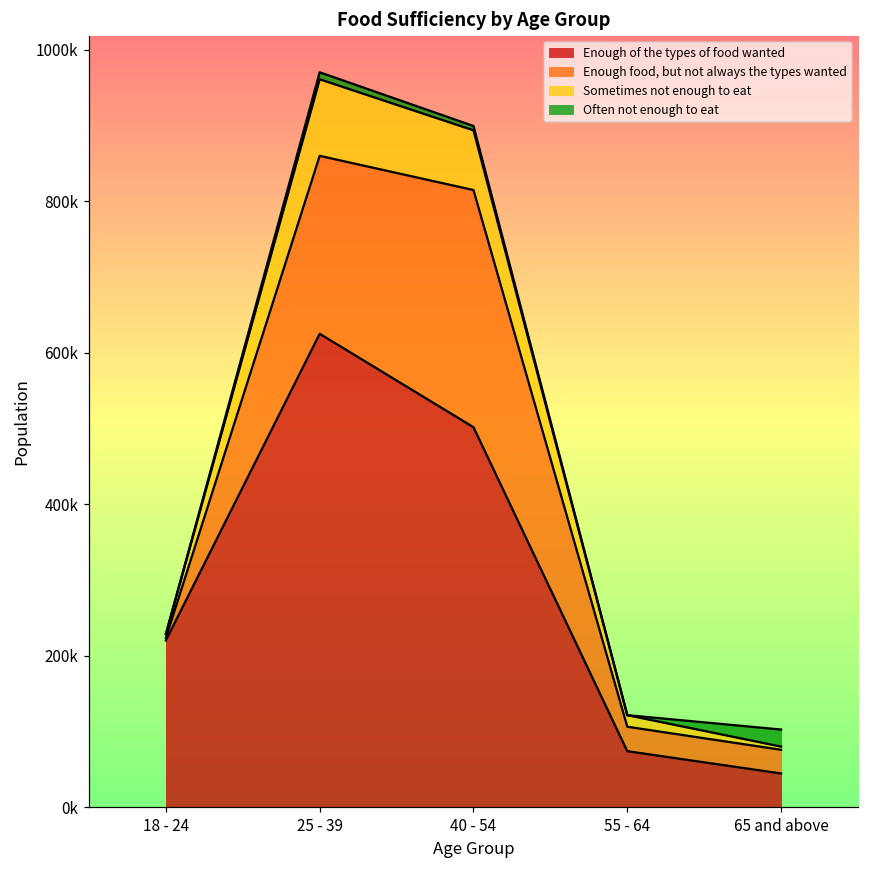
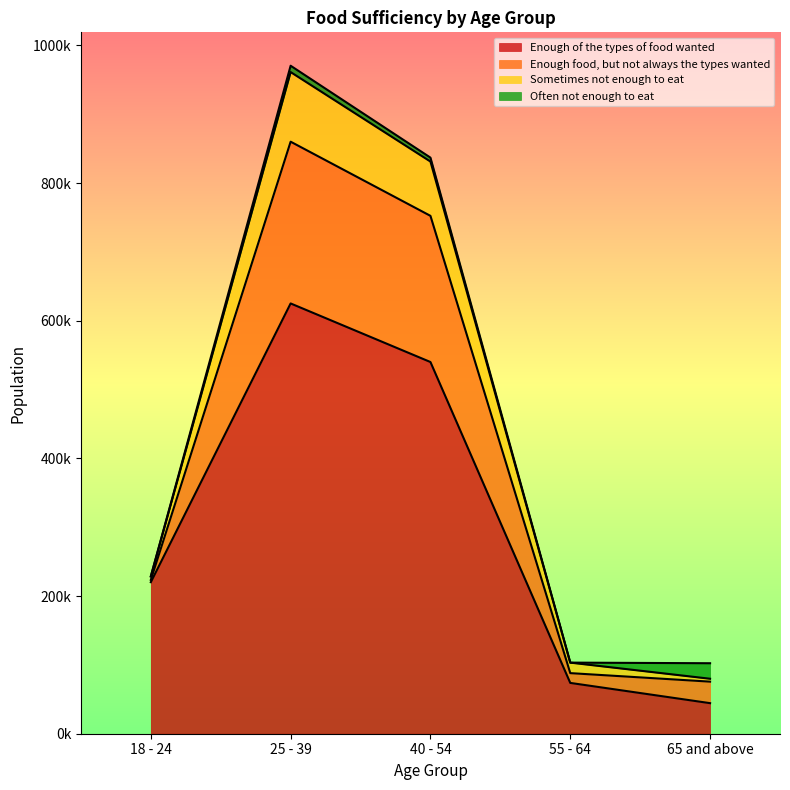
Enough of the types of food wanted, 40 - 54: 500000 -> 540000
Enough food, but not always the types wanted, 40 - 54: 310000 -> 210000
Enough food, but not always the types wanted, 55 - 64: 30000 -> 10000
